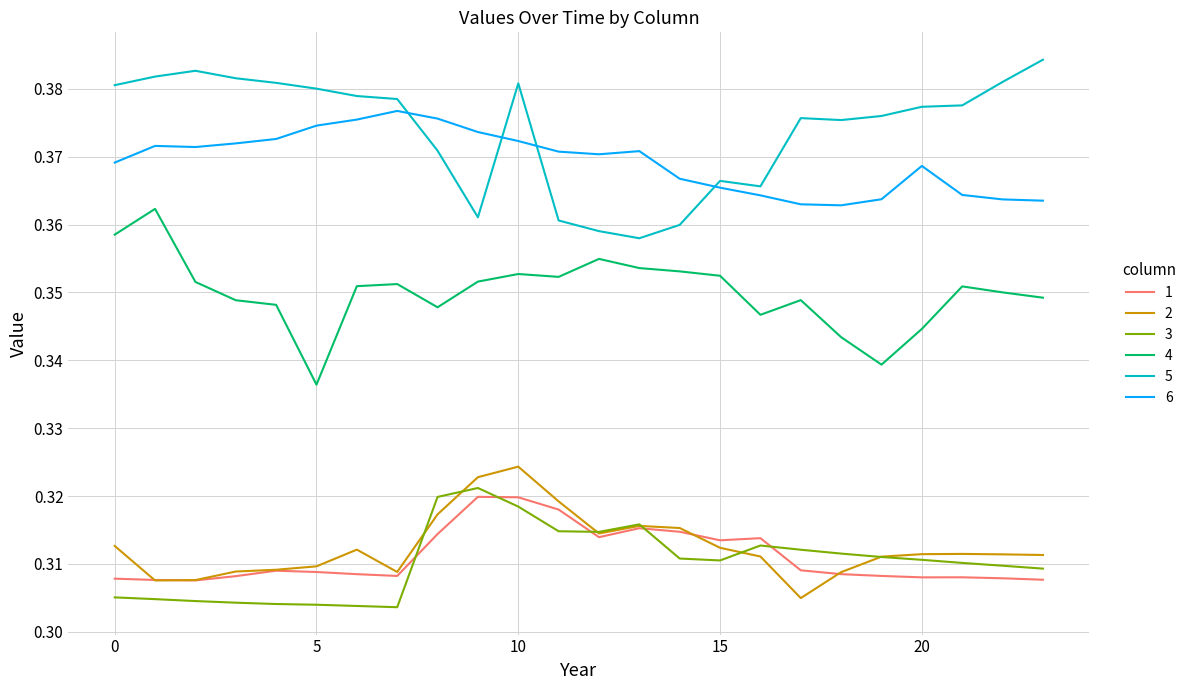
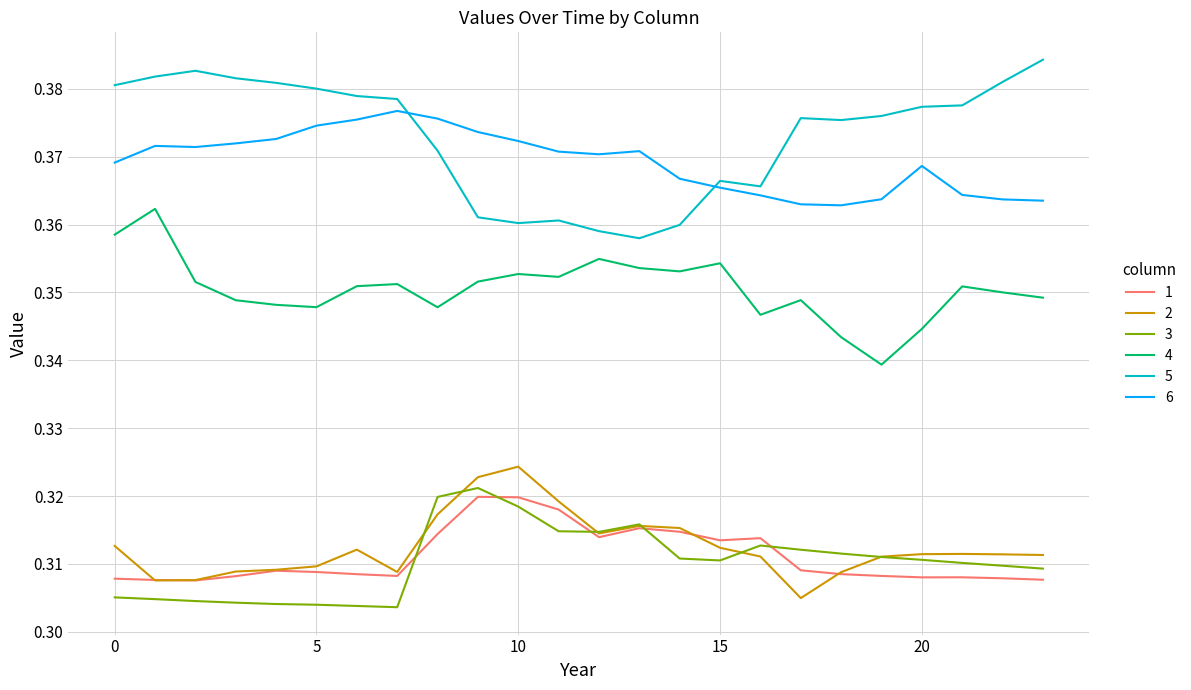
4, 5: 0.336 -> 0.348
5, 10: 0.381 -> 0.360
4, 15: 0.352 -> 0.354
